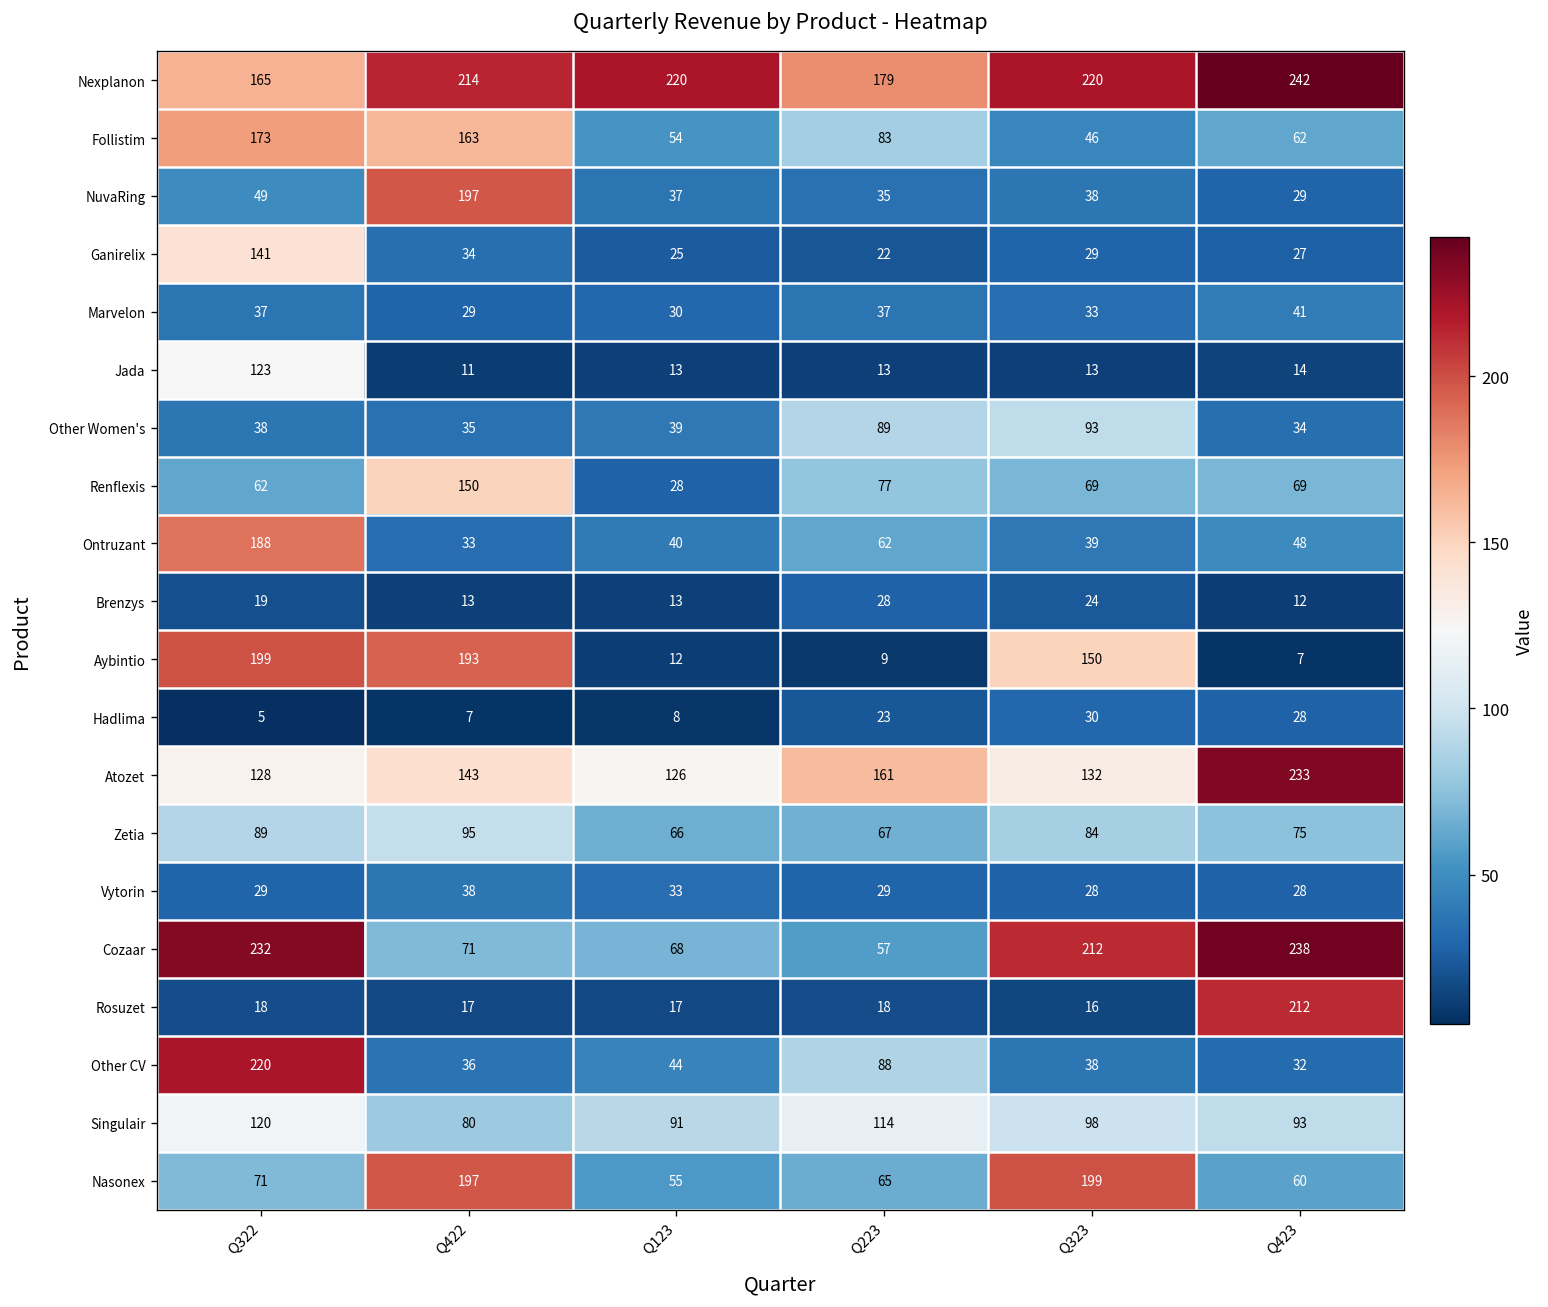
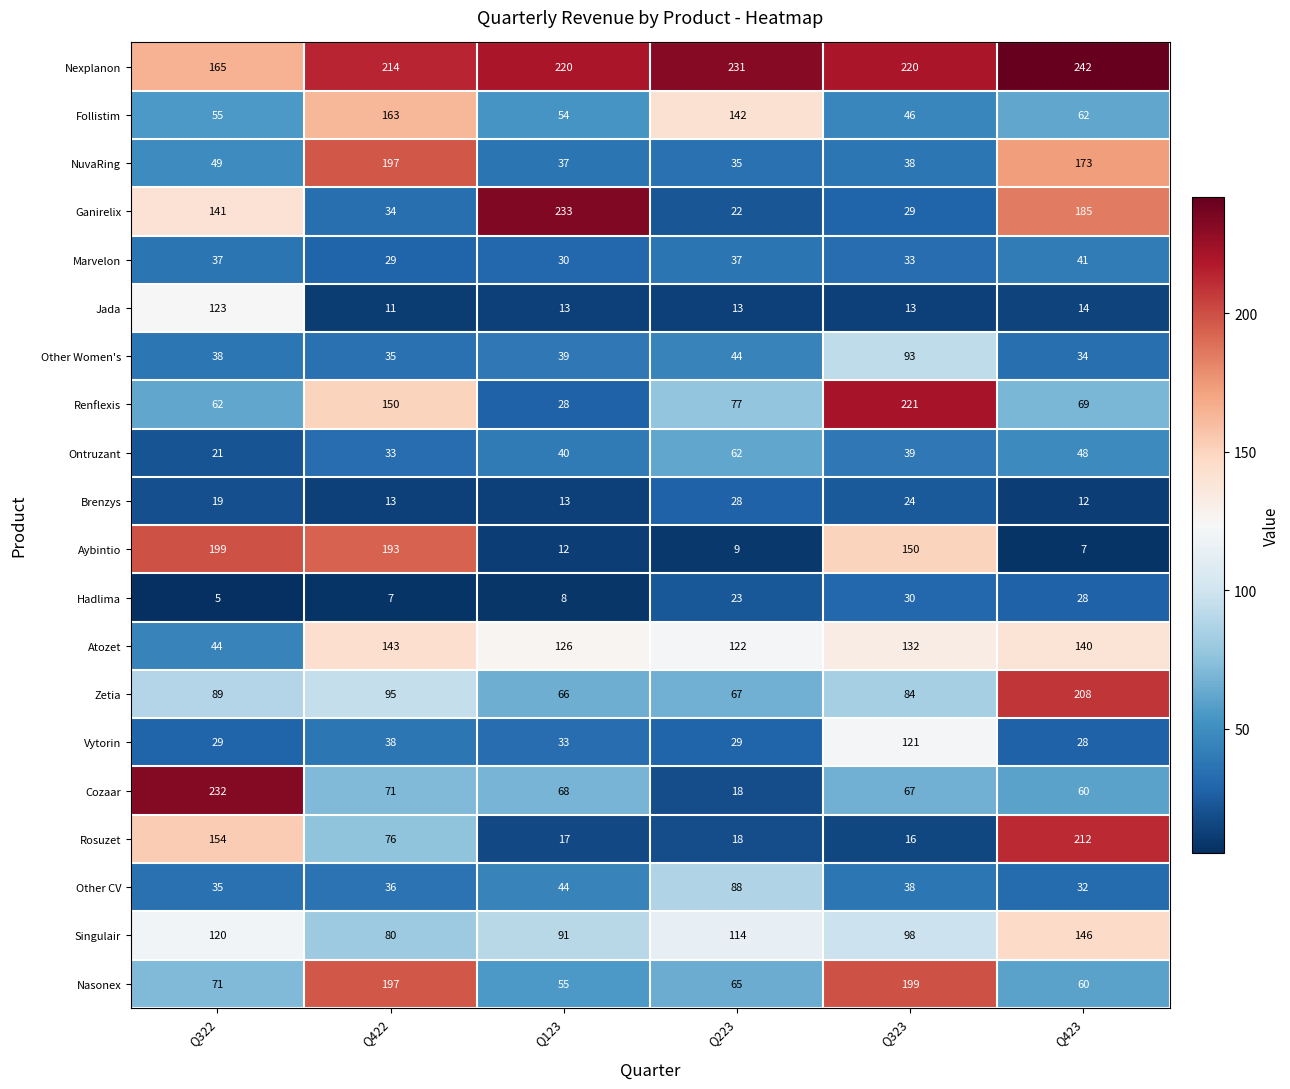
Nexplanon, Q223: 179 -> 231
Follistim, Q322: 173 -> 55
Follistim, Q223: 83 -> 142
NuvaRing, Q423: 29 -> 173
Ganirelix, Q123: 25 -> 233
Ganirelix, Q423: 27 -> 185
Other Women's, Q223: 89 -> 44
Renflexis, Q323: 69 -> 221
Ontruzant, Q322: 188 -> 21
Atozet, Q322: 128 -> 44
Atozet, Q223: 161 -> 122
Atozet, Q423: 233 -> 140
Zetia, Q423: 75 -> 208
Vytorin, Q323: 28 -> 121
Cozaar, Q223: 57 -> 18
Cozaar, Q323: 212 -> 67
Cozaar, Q423: 238 -> 60
Rosuzet, Q322: 18 -> 154
Rosuzet, Q422: 17 -> 76
Other CV, Q322: 220 -> 35
Singulair, Q423: 93 -> 146
